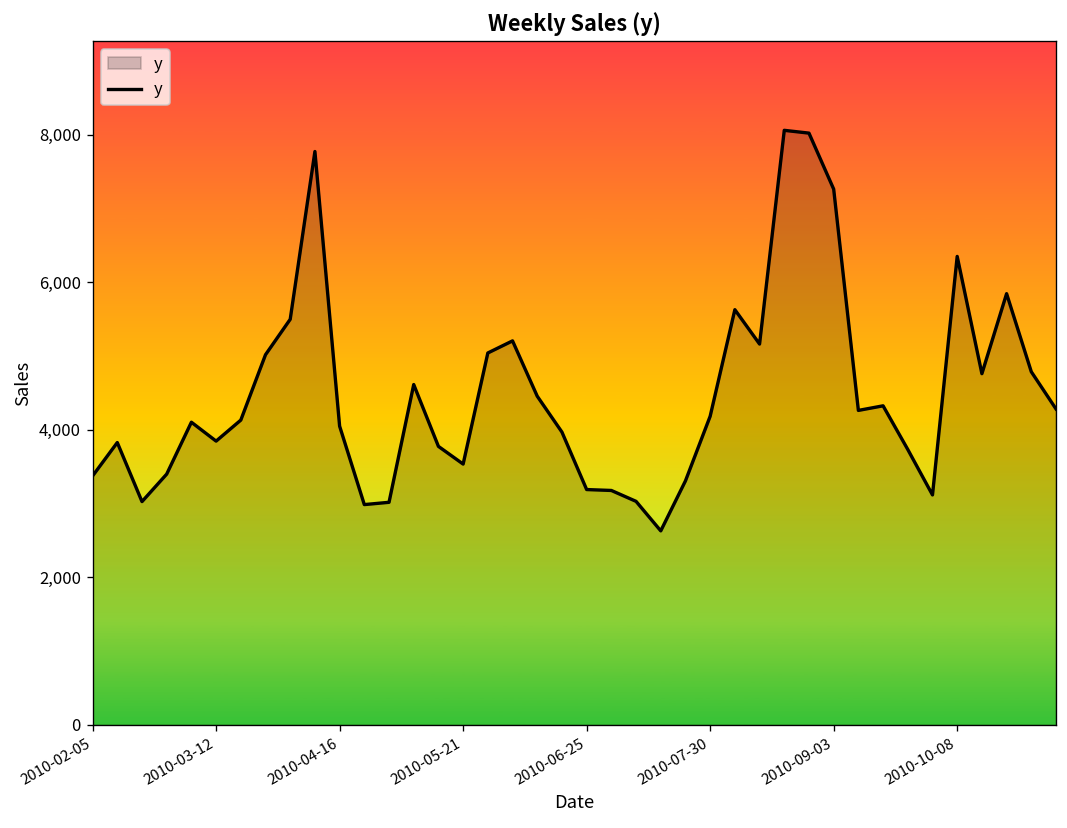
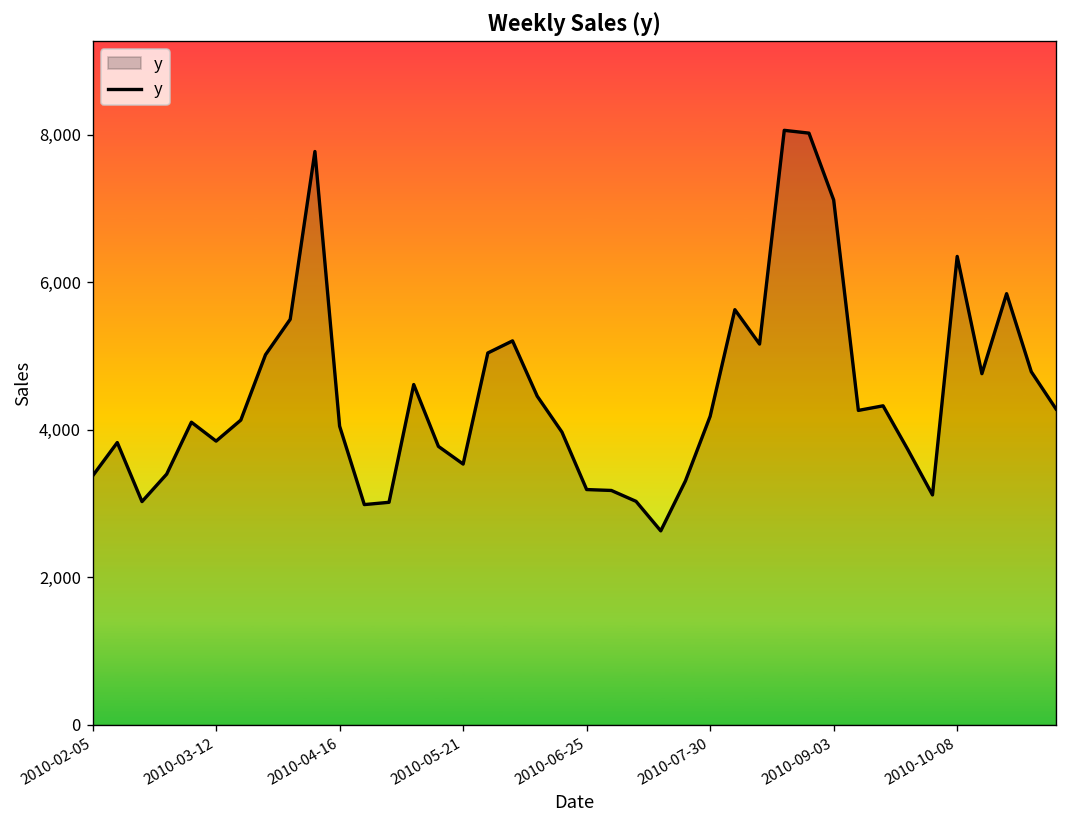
2010-09-03: 7,300 -> 7,100
